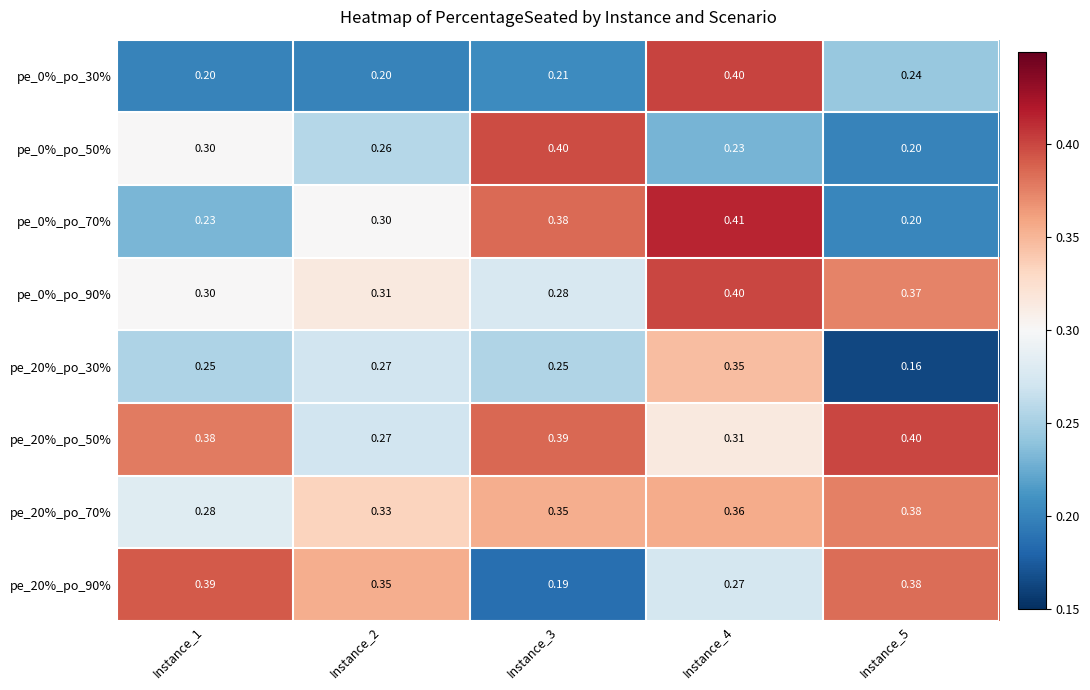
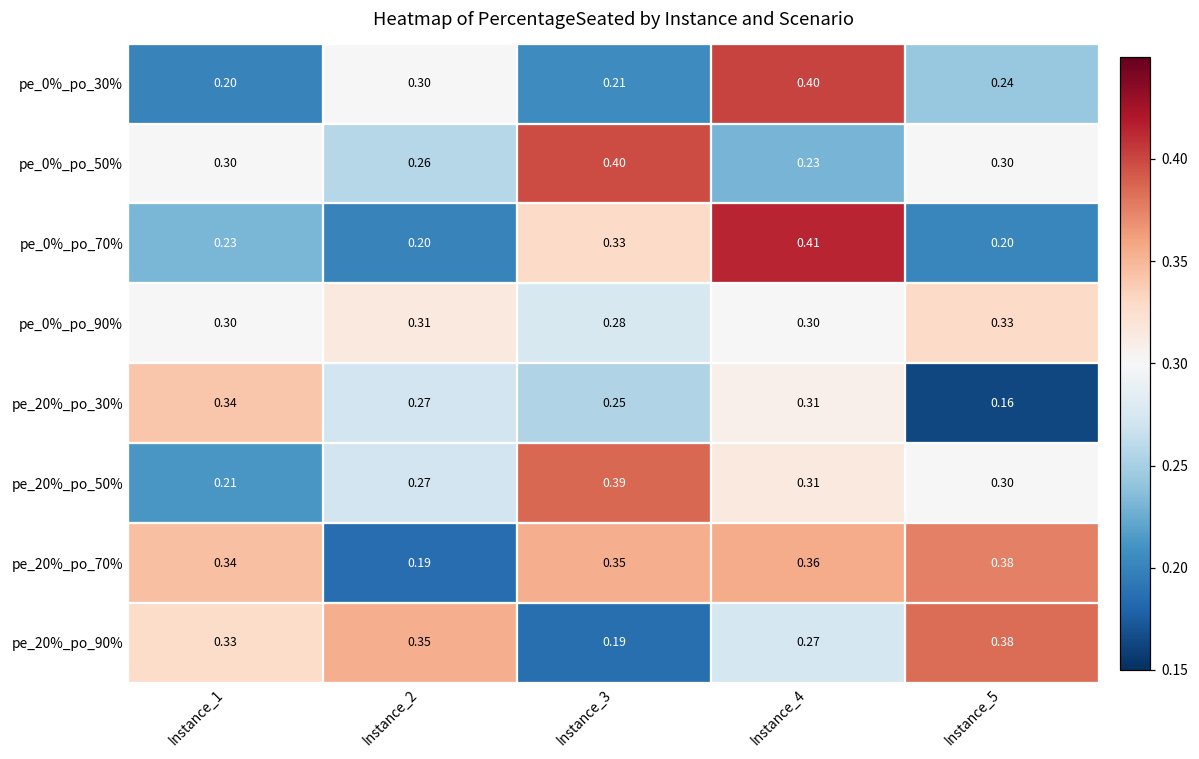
pe_0%_po_30%, Instance_2: 0.20 -> 0.30
pe_0%_po_50%, Instance_5: 0.20 -> 0.30
pe_0%_po_70%, Instance_2: 0.30 -> 0.20
pe_0%_po_70%, Instance_3: 0.38 -> 0.33
pe_0%_po_90%, Instance_4: 0.40 -> 0.30
pe_0%_po_90%, Instance_5: 0.37 -> 0.33
pe_20%_po_30%, Instance_1: 0.25 -> 0.34
pe_20%_po_30%, Instance_4: 0.35 -> 0.31
pe_20%_po_50%, Instance_1: 0.38 -> 0.21
pe_20%_po_50%, Instance_5: 0.40 -> 0.30
pe_20%_po_70%, Instance_1: 0.28 -> 0.34
pe_20%_po_70%, Instance_2: 0.33 -> 0.19
pe_20%_po_90%, Instance_1: 0.39 -> 0.33
